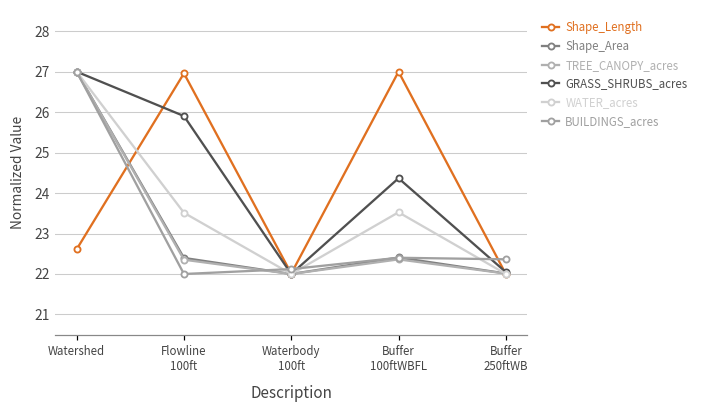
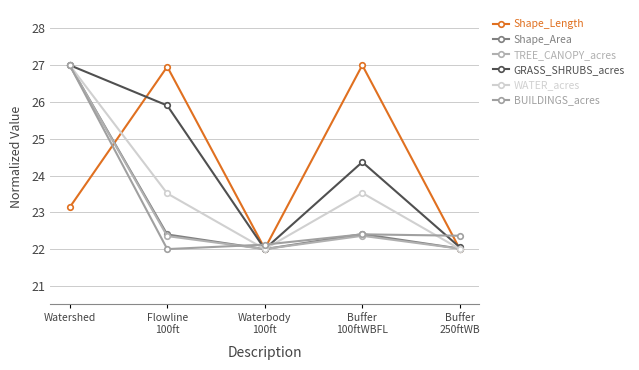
Shape_Length, Watershed: 22.6 -> 23.1
